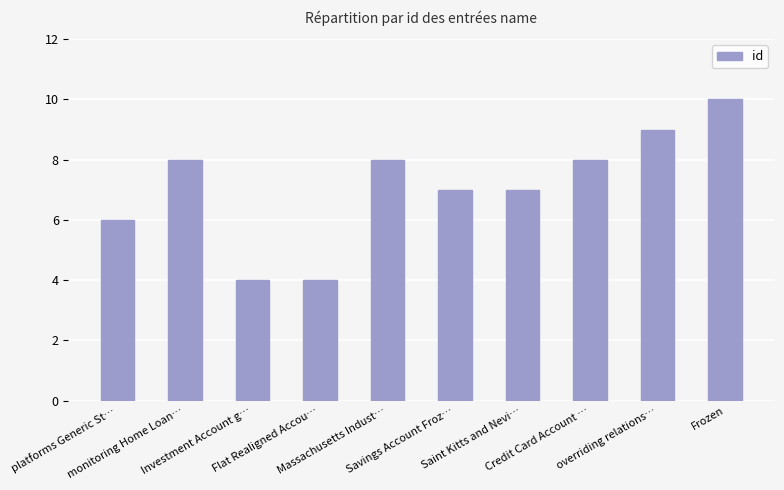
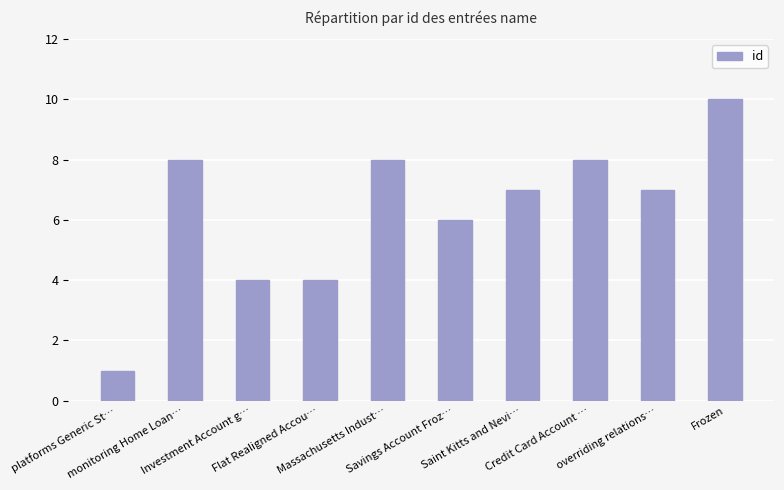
platforms Generic St…: 6 -> 1
Savings Account Froz…: 7 -> 6
overriding relations…: 9 -> 7
